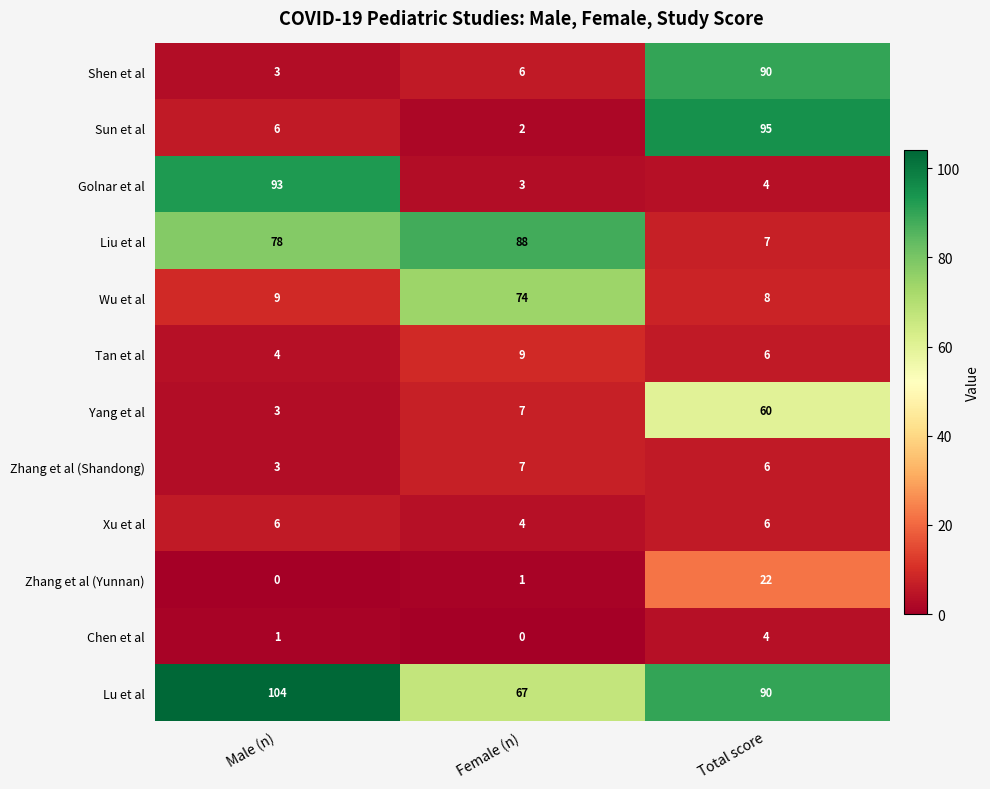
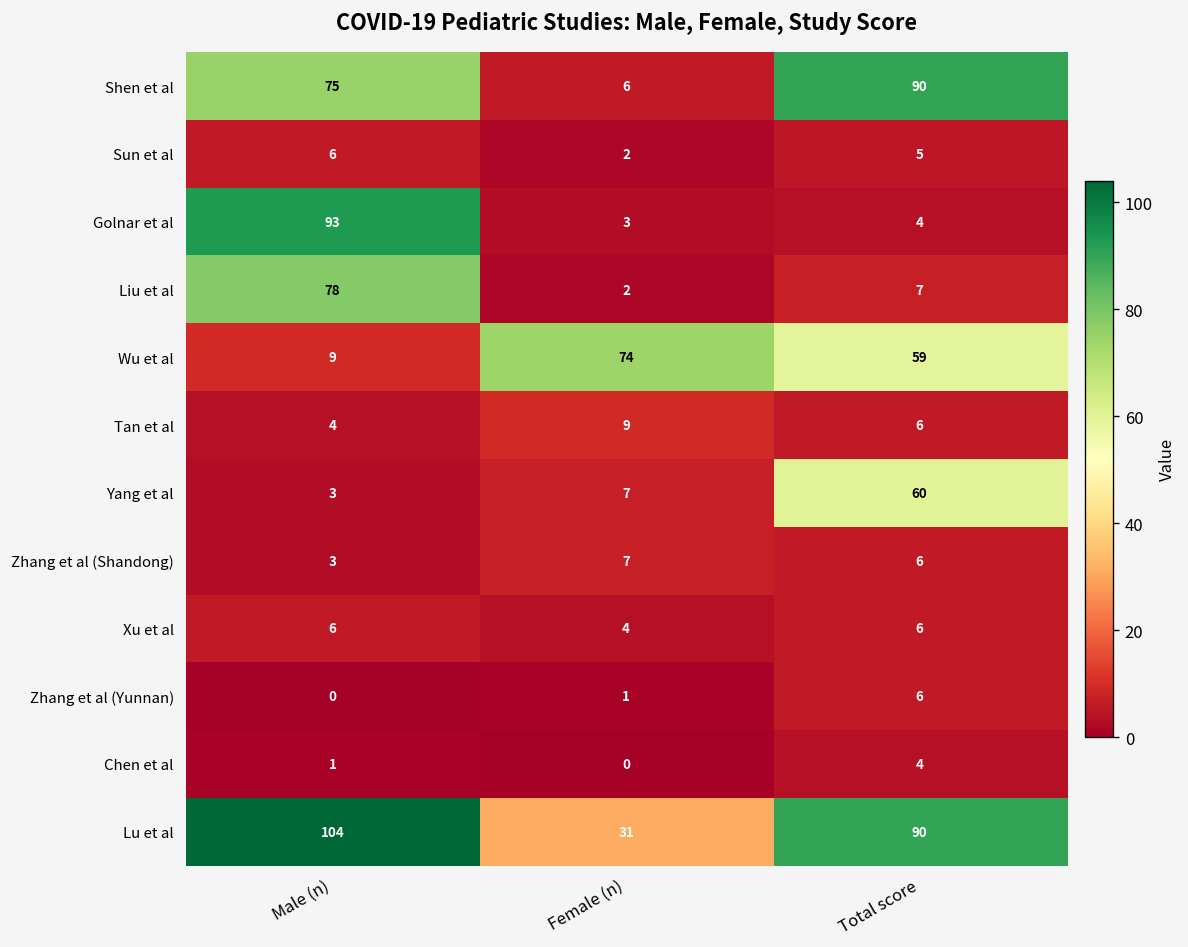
Shen et al, Male (n): 3 -> 75
Sun et al, Total score: 95 -> 5
Liu et al, Female (n): 88 -> 2
Wu et al, Total score: 8 -> 59
Zhang et al (Yunnan), Total score: 22 -> 6
Lu et al, Female (n): 67 -> 31
